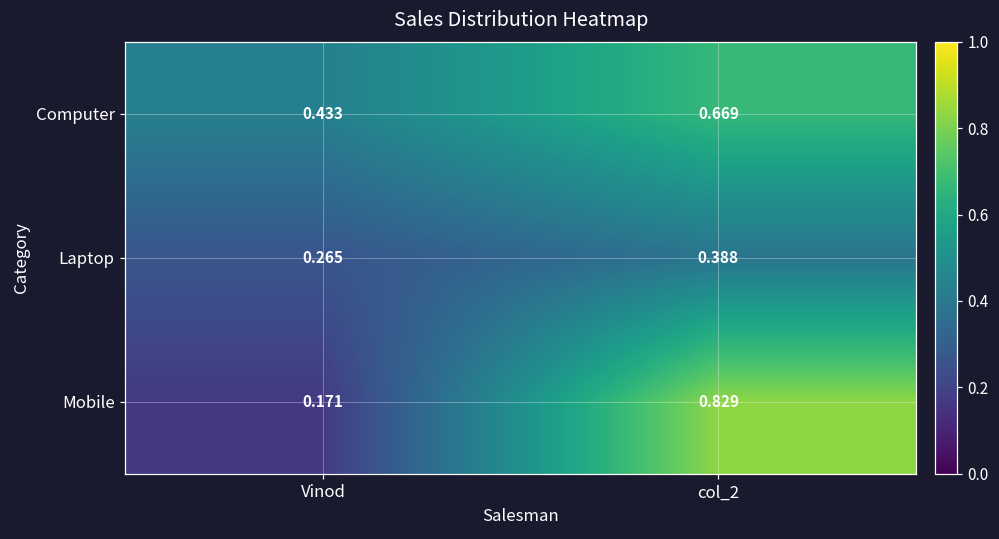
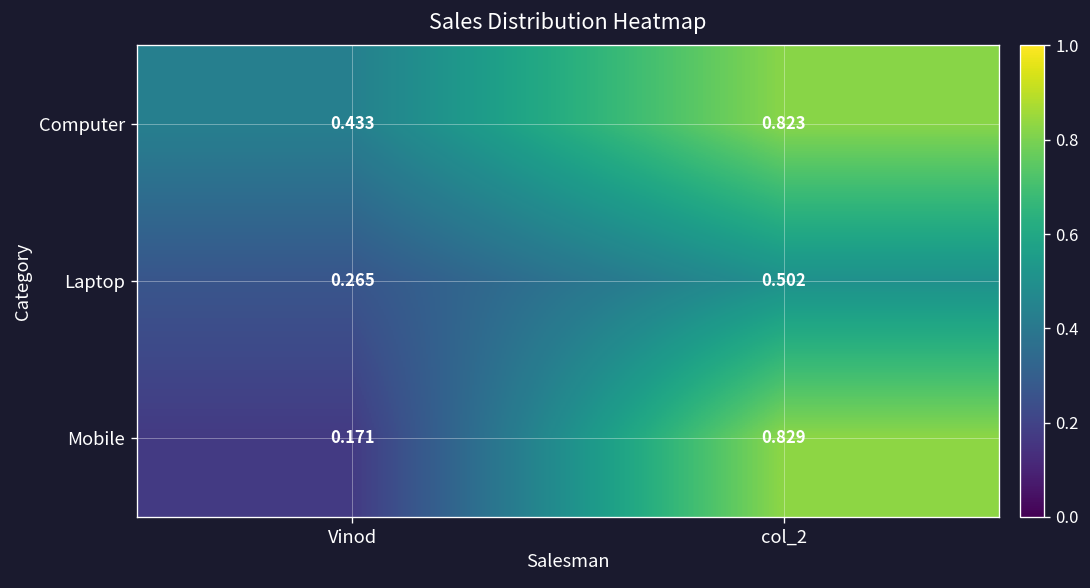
Computer, col_2: 0.669 -> 0.823
Laptop, col_2: 0.388 -> 0.502
